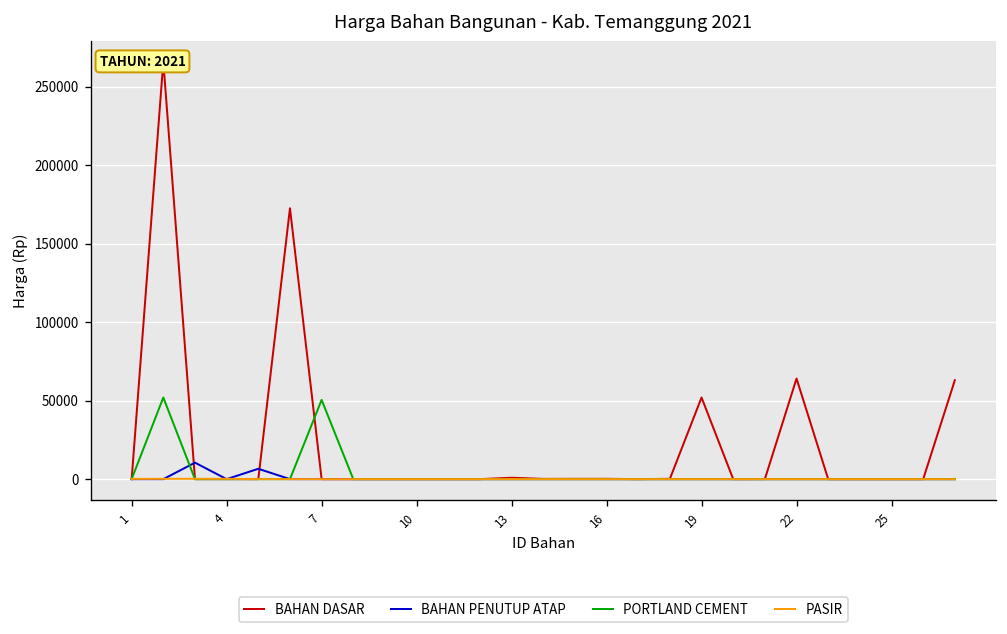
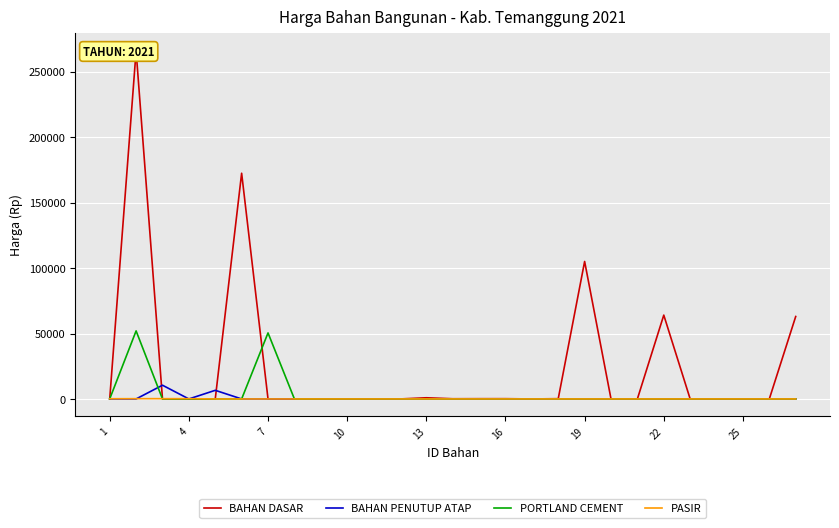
BAHAN DASAR, 19: 52000 -> 105000
